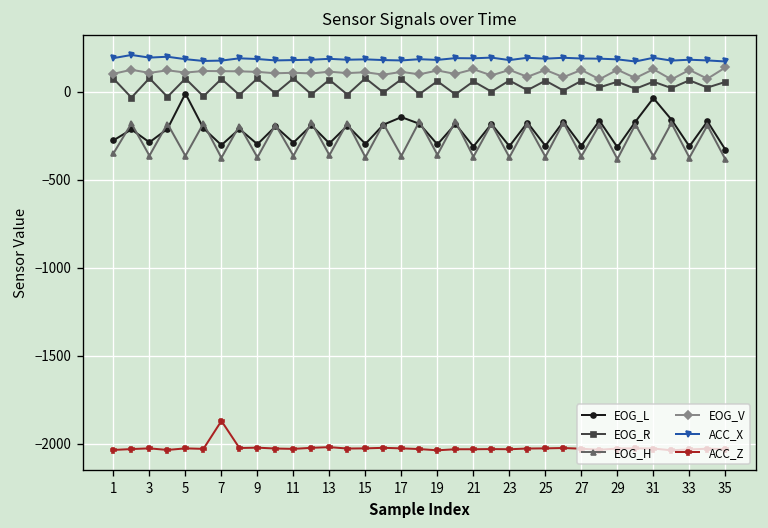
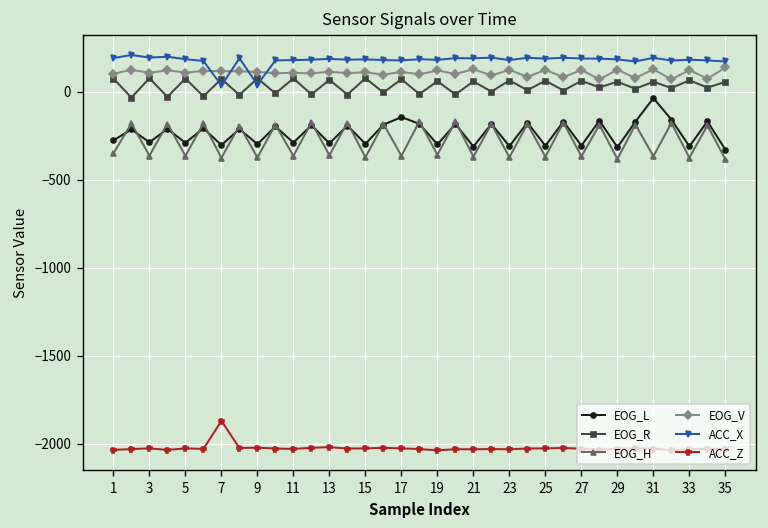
EOG_L, 5: -10 -> -290
ACC_X, 7: 180 -> 40
ACC_X, 9: 190 -> 40
